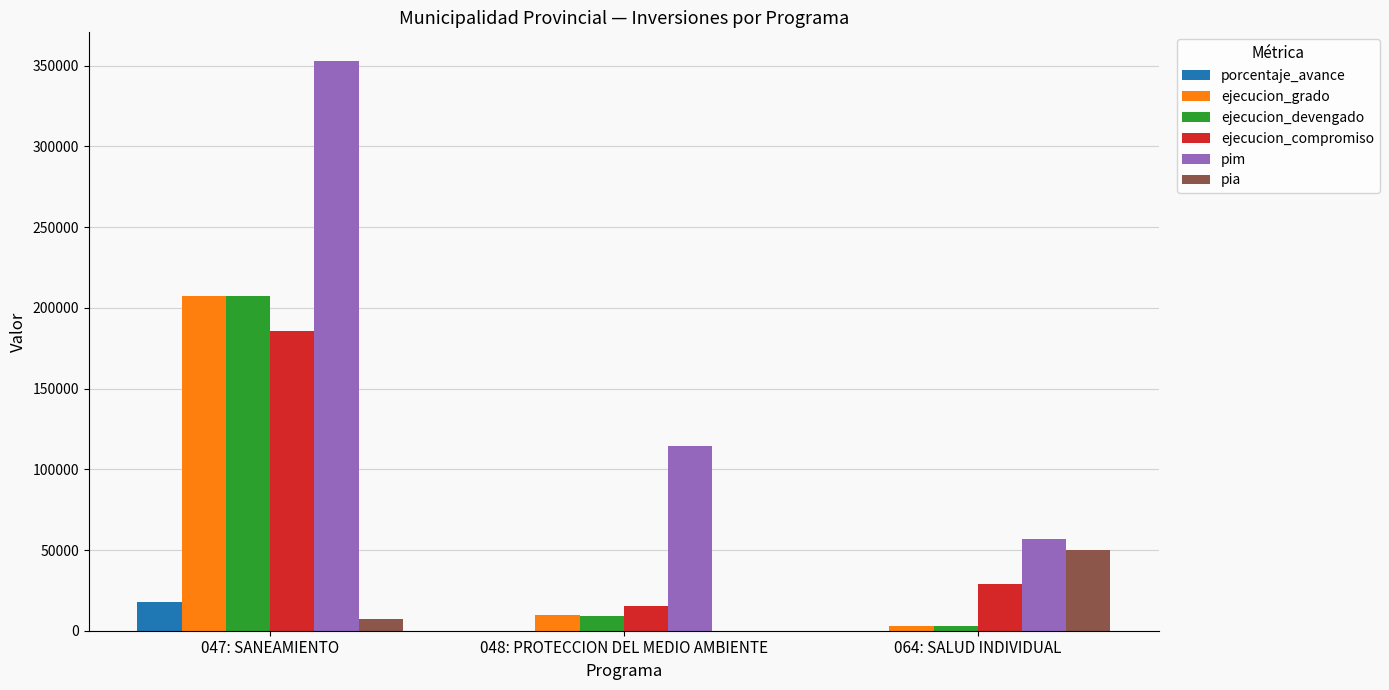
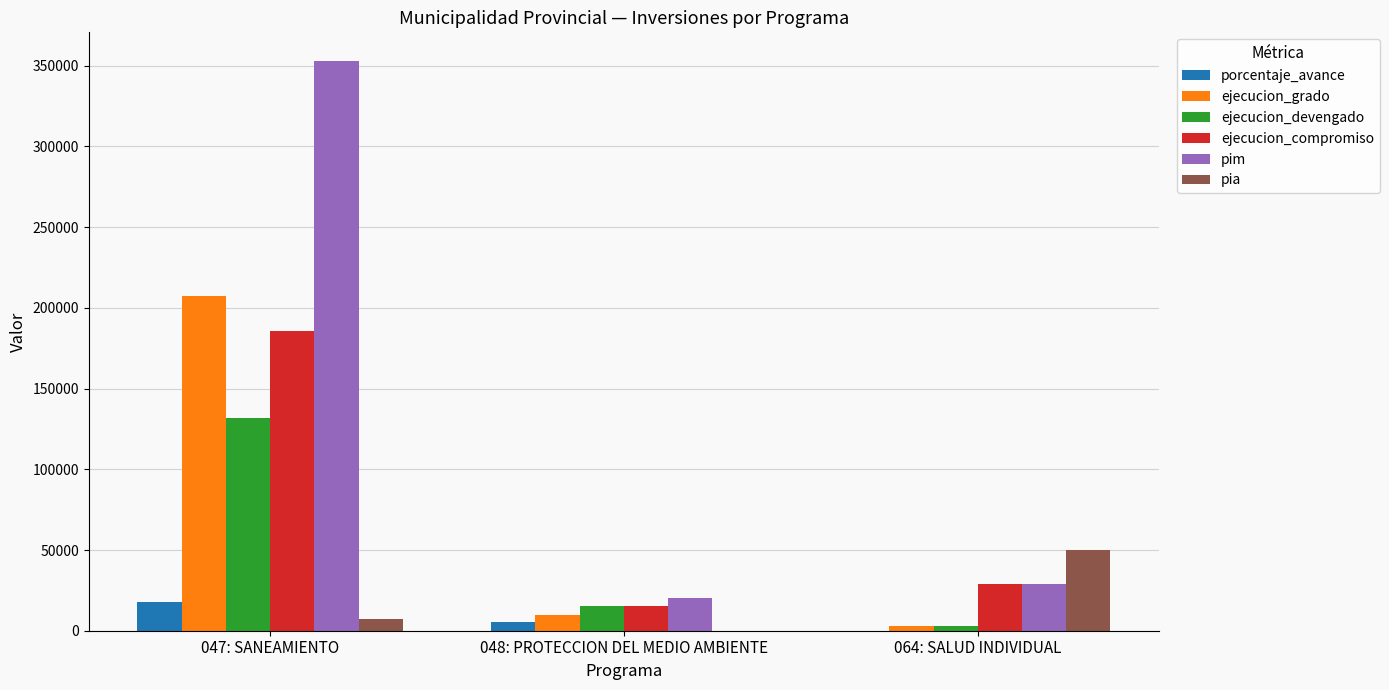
ejecucion_devengado, 047: SANEAMIENTO: 208000 -> 132000
porcentaje_avance, 048: PROTECCION DEL MEDIO AMBIENTE: 0 -> 6000
ejecucion_devengado, 048: PROTECCION DEL MEDIO AMBIENTE: 9000 -> 16000
pim, 048: PROTECCION DEL MEDIO AMBIENTE: 115000 -> 20000
pim, 064: SALUD INDIVIDUAL: 57000 -> 29000
